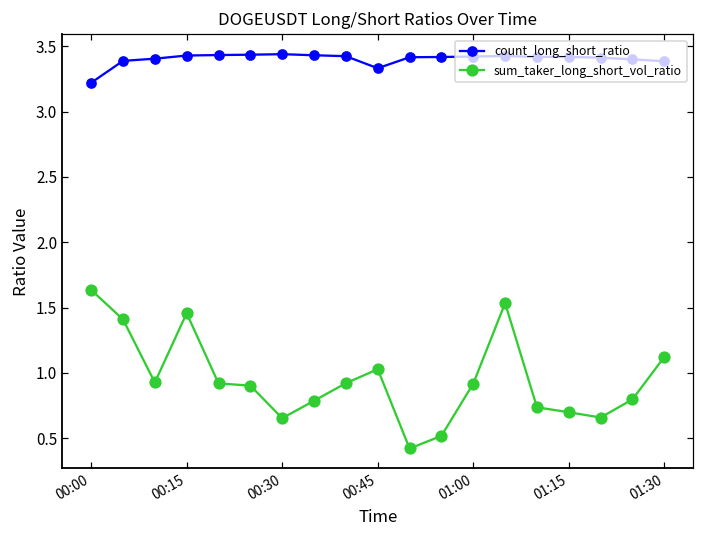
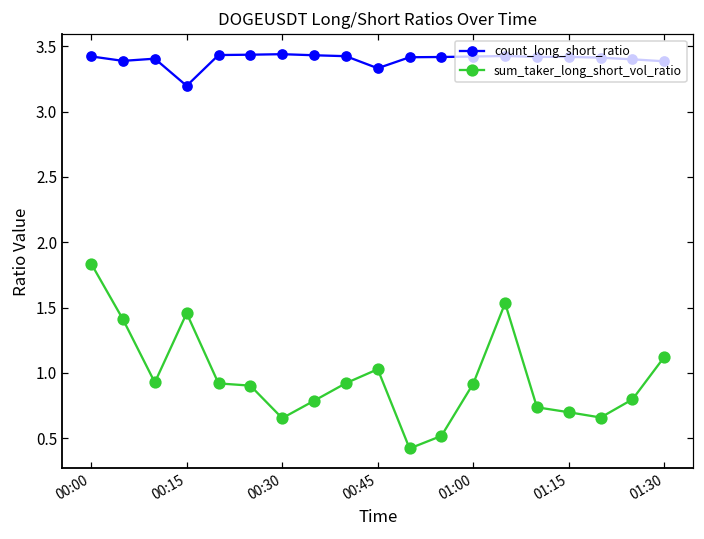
count_long_short_ratio, 00:00: 3.22 -> 3.42
sum_taker_long_short_vol_ratio, 00:00: 1.64 -> 1.84
count_long_short_ratio, 00:15: 3.43 -> 3.20
